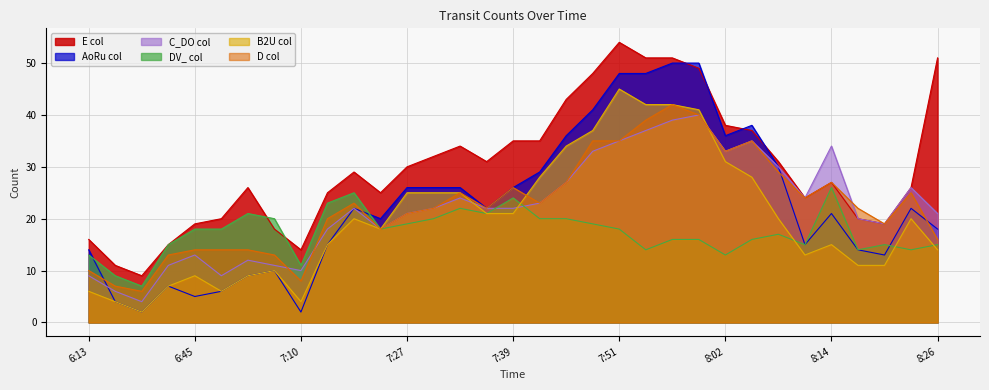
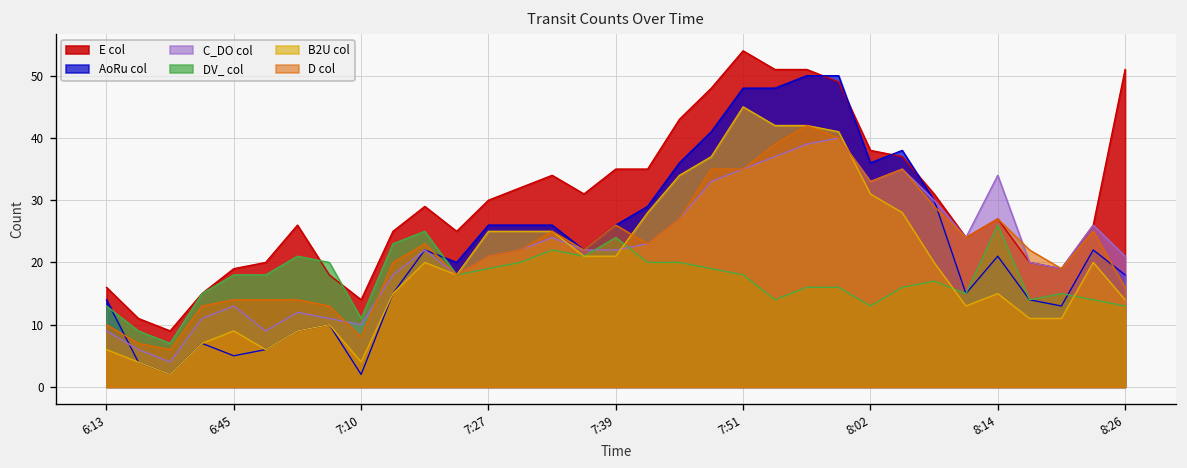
DV_ col, 8:26: 15 -> 13
